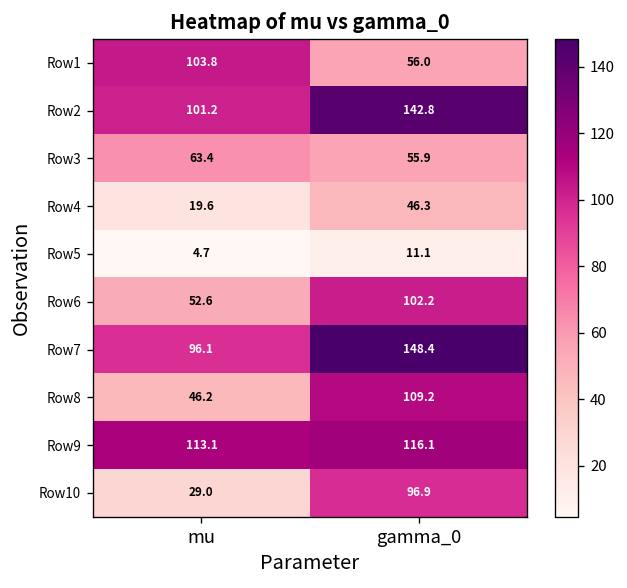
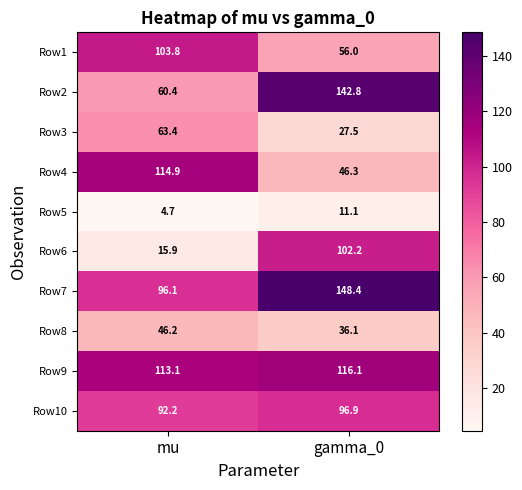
Row2, mu: 101.2 -> 60.4
Row3, gamma_0: 55.9 -> 27.5
Row4, mu: 19.6 -> 114.9
Row6, mu: 52.6 -> 15.9
Row8, gamma_0: 109.2 -> 36.1
Row10, mu: 29.0 -> 92.2
